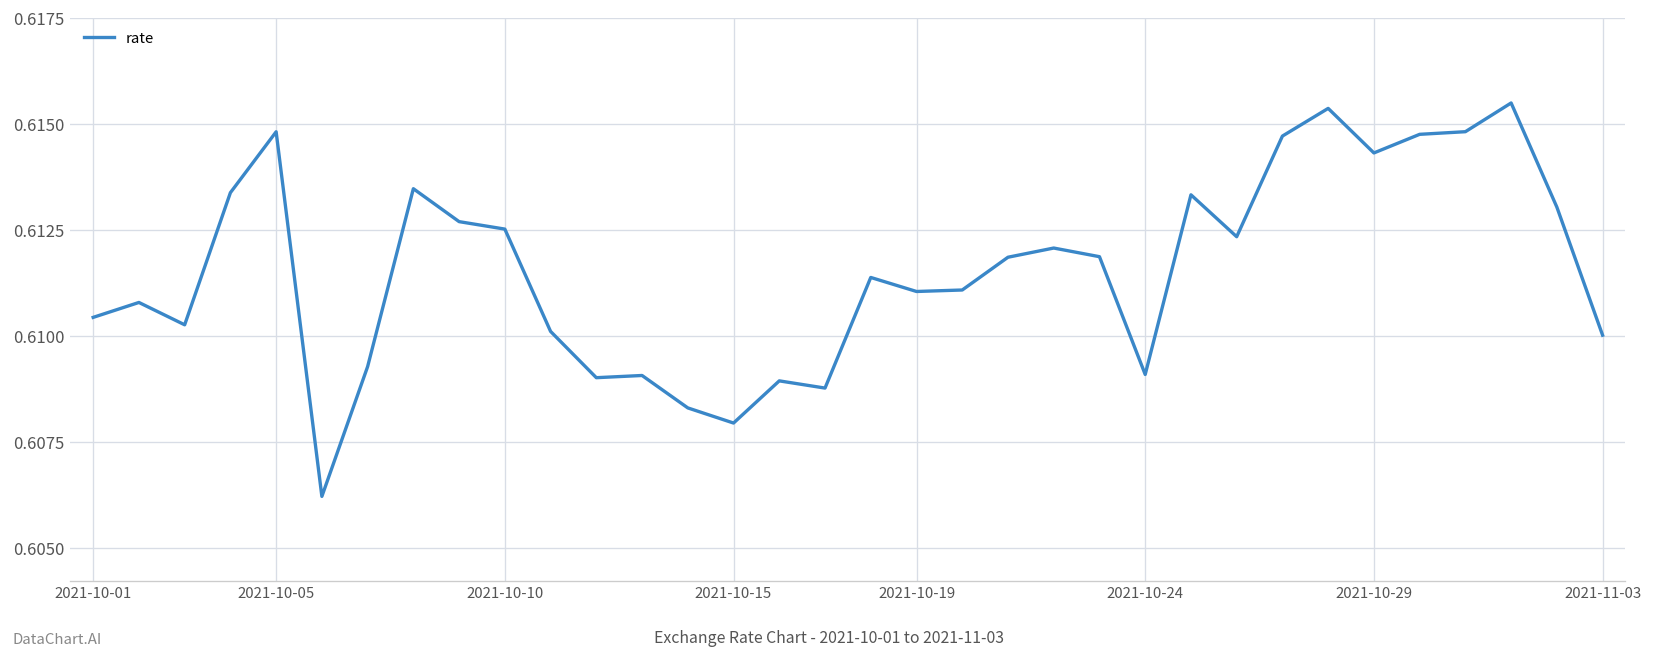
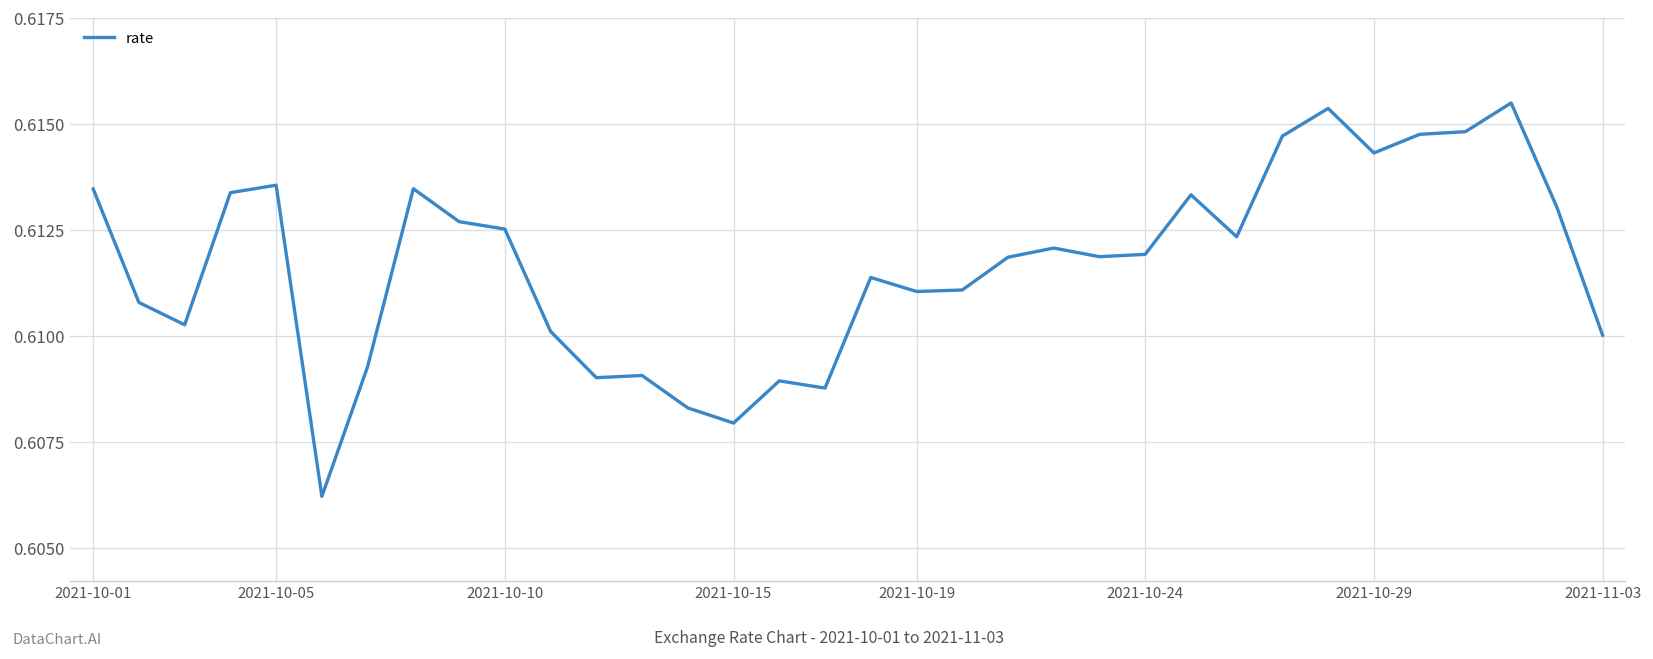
2021-10-01: 0.6104 -> 0.6135
2021-10-05: 0.6148 -> 0.6136
2021-10-24: 0.6091 -> 0.6119
